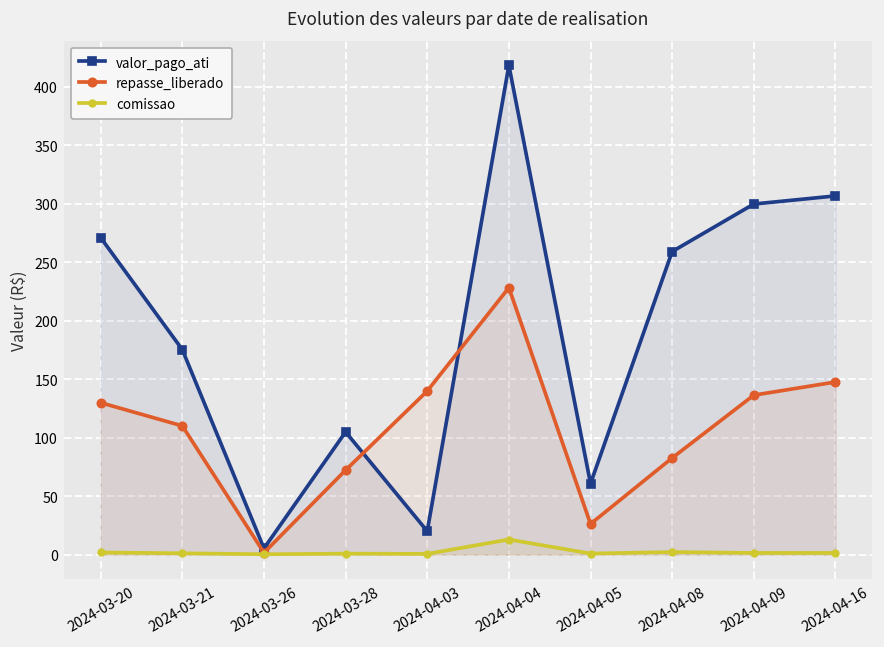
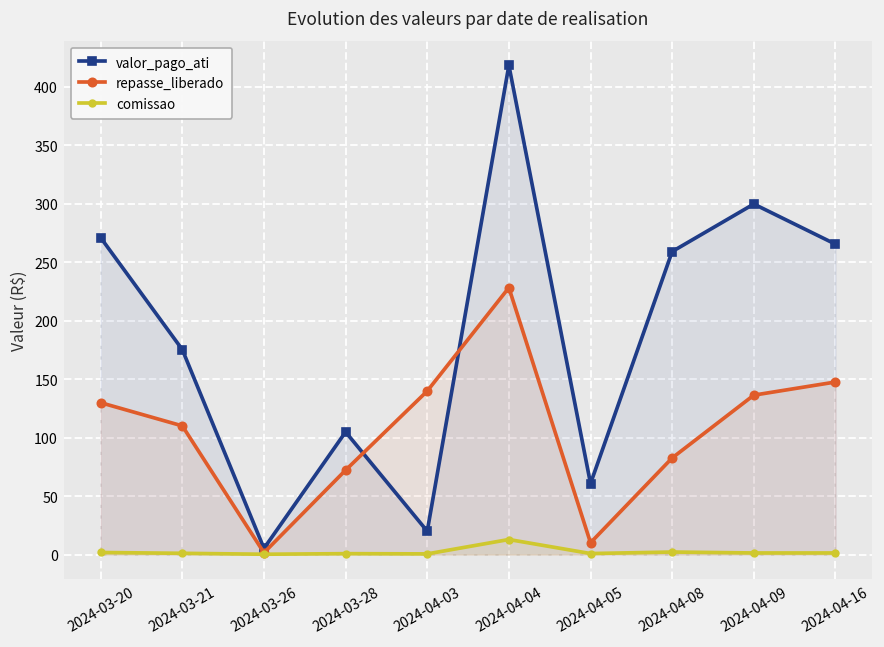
repasse_liberado, 2024-04-05: 30 -> 10
valor_pago_ati, 2024-04-16: 310 -> 270
